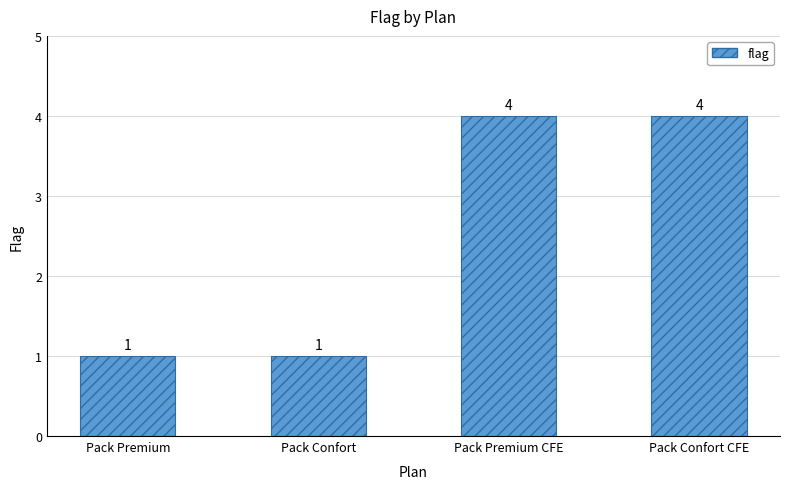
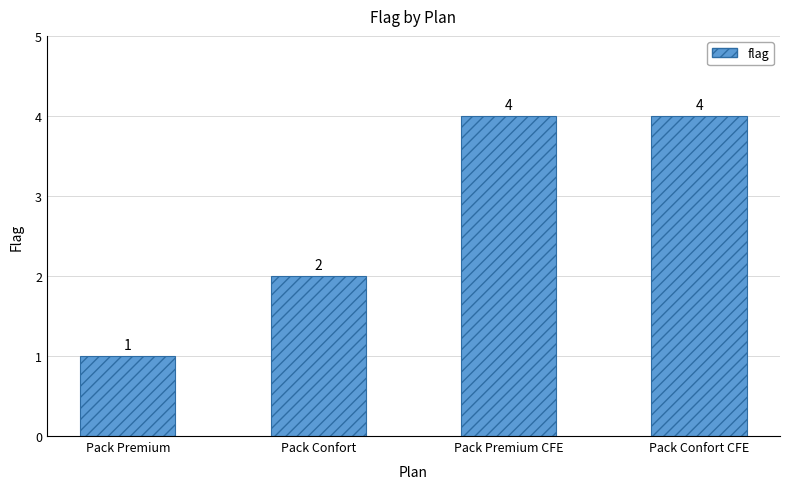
Pack Confort: 1 -> 2
